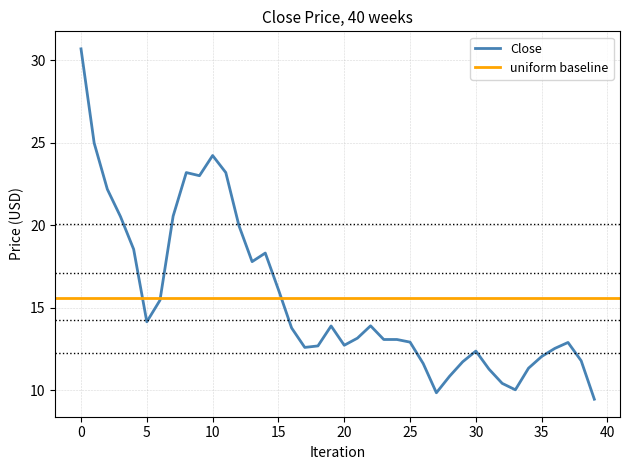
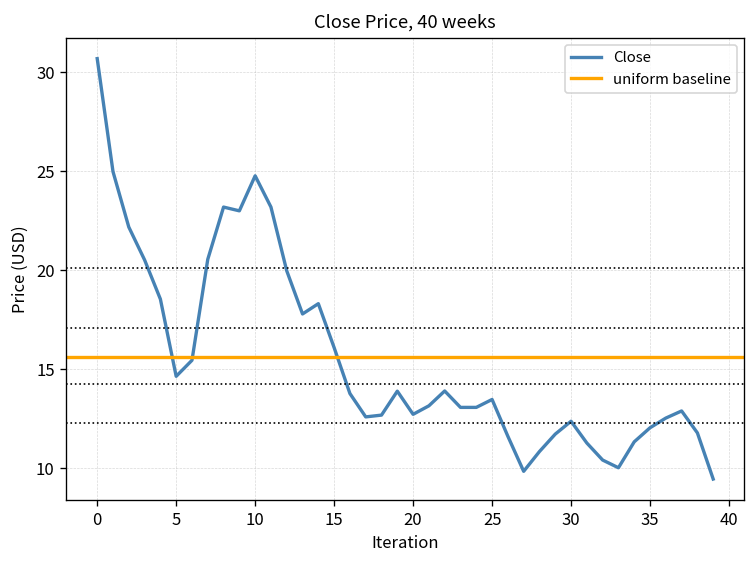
5: 14.2 -> 14.7
10: 24.2 -> 24.8
25: 12.9 -> 13.5
